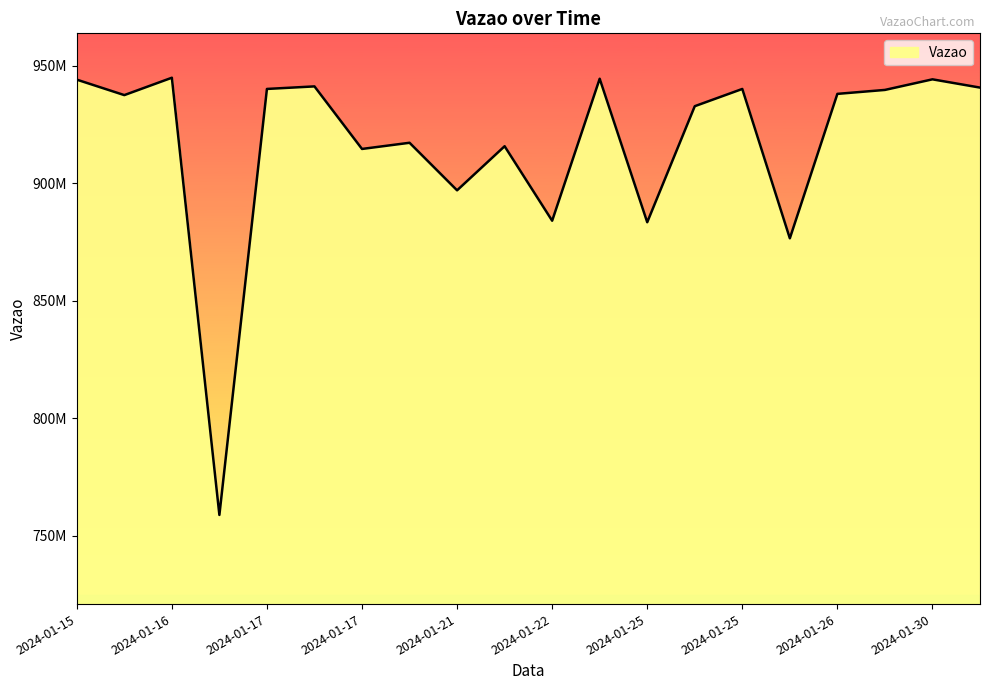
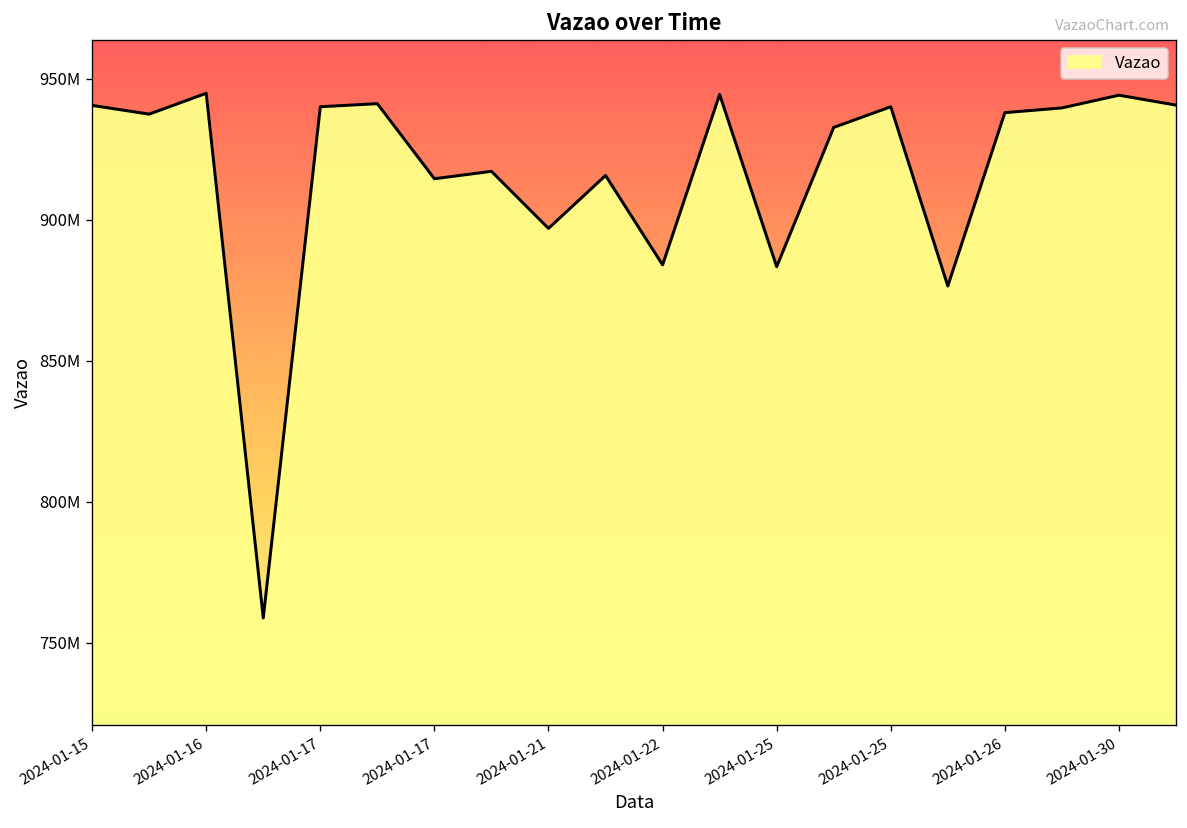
2024-01-15: 944000000 -> 941000000
